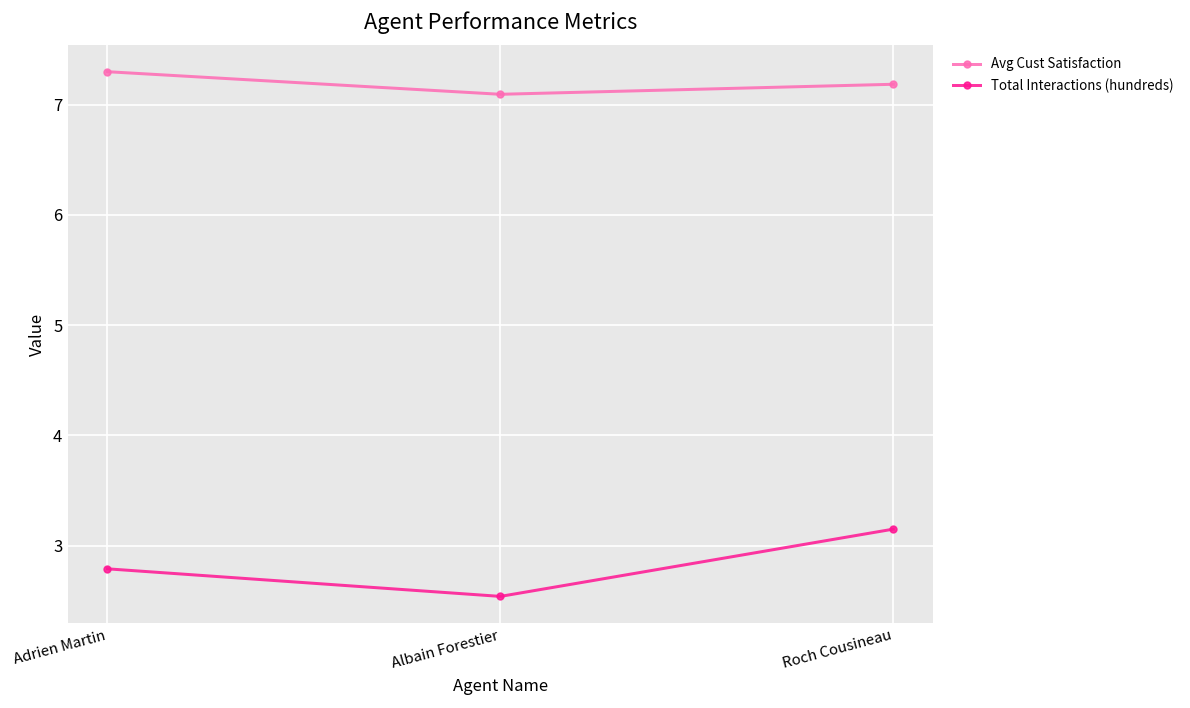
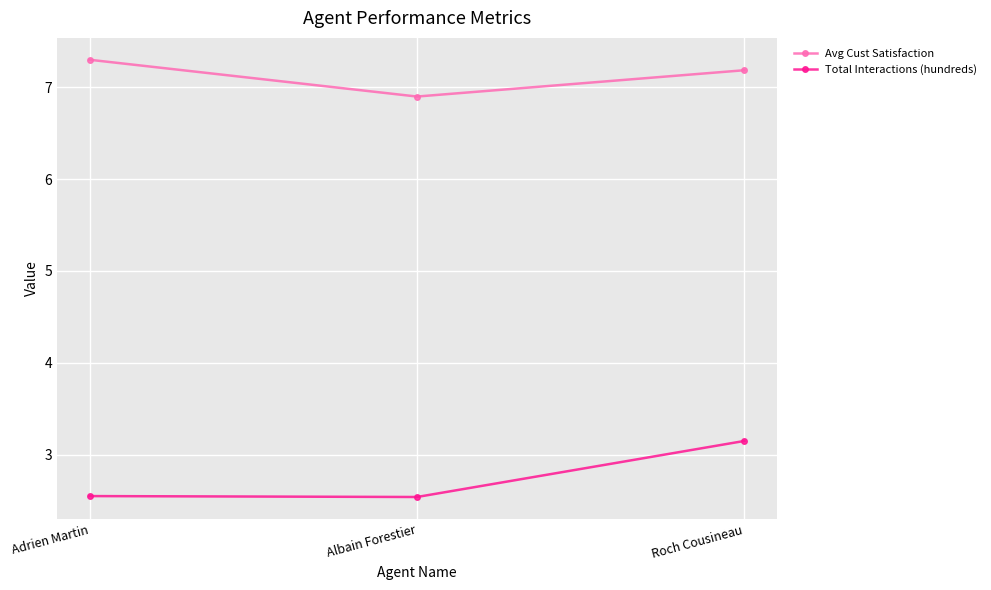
Total Interactions (hundreds), Adrien Martin: 2.8 -> 2.6
Avg Cust Satisfaction, Albain Forestier: 7.1 -> 6.9
